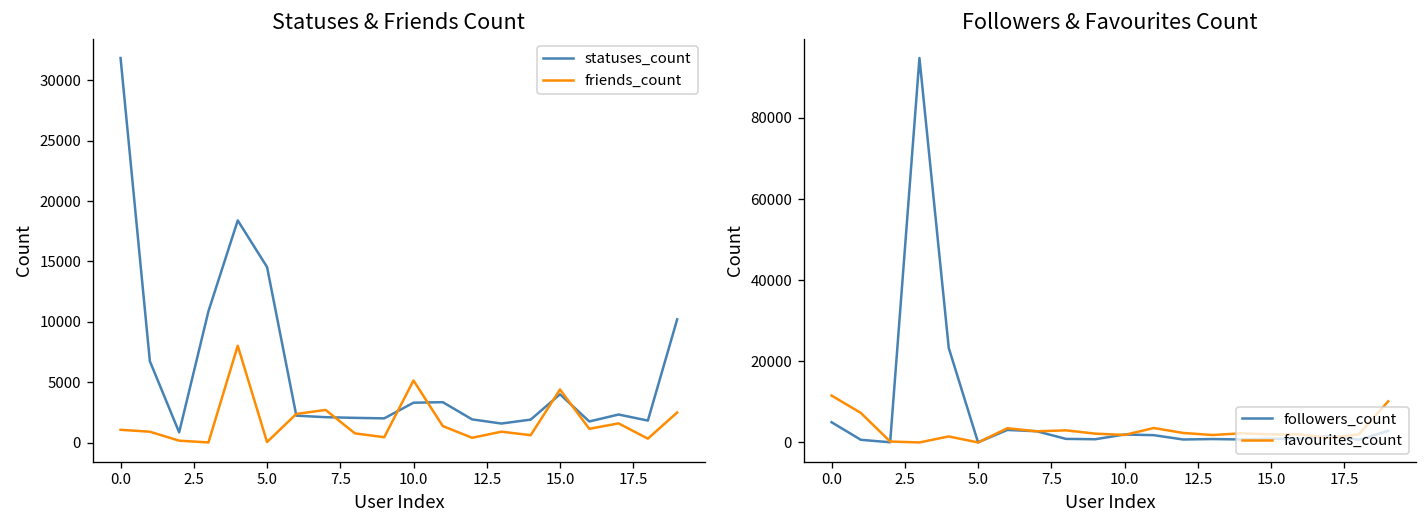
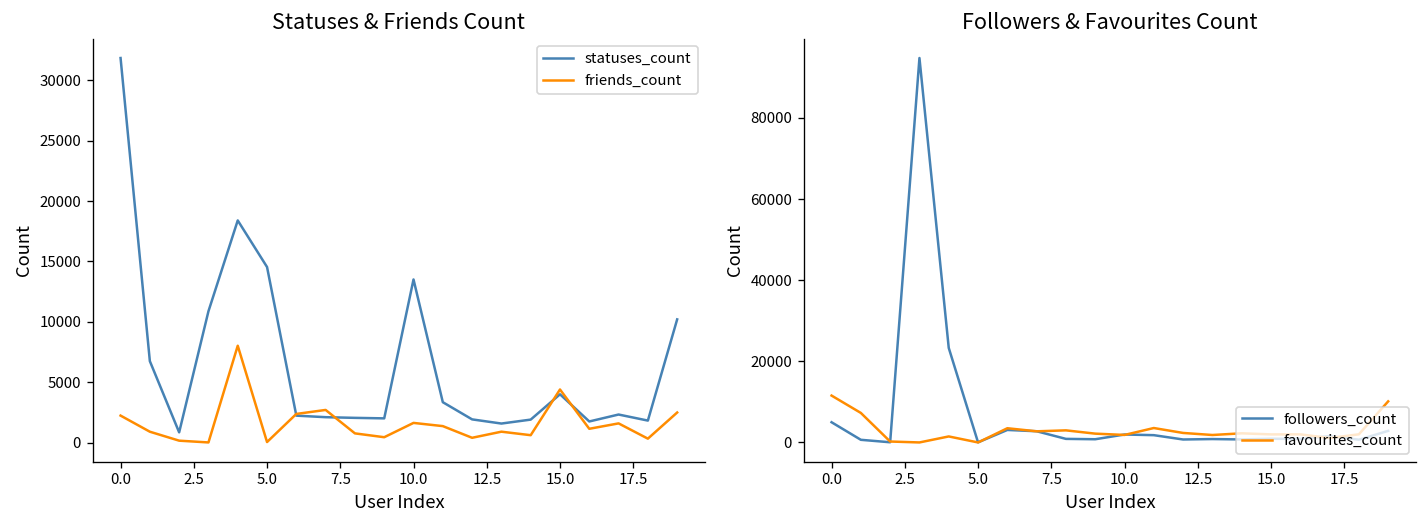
Statuses & Friends Count, friends_count, 0.0: 1100 -> 2200
Statuses & Friends Count, statuses_count, 10.0: 3300 -> 13500
Statuses & Friends Count, friends_count, 10.0: 5100 -> 1600
